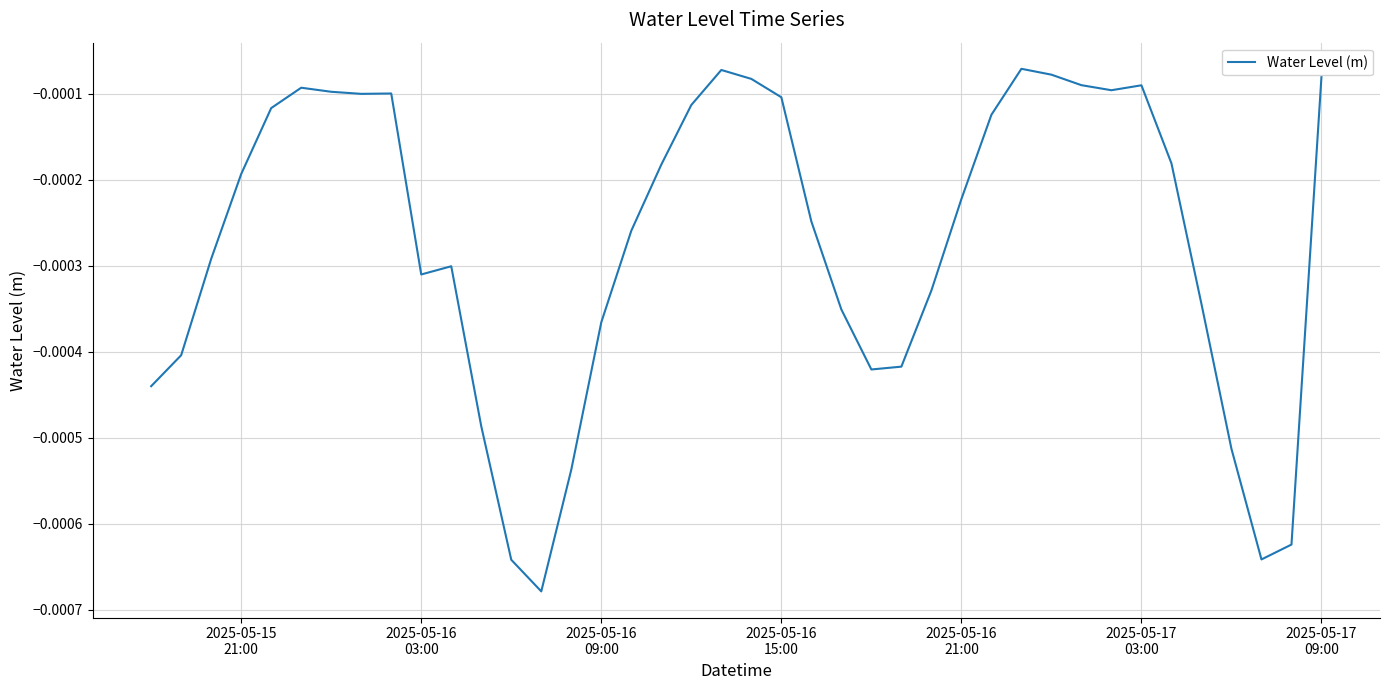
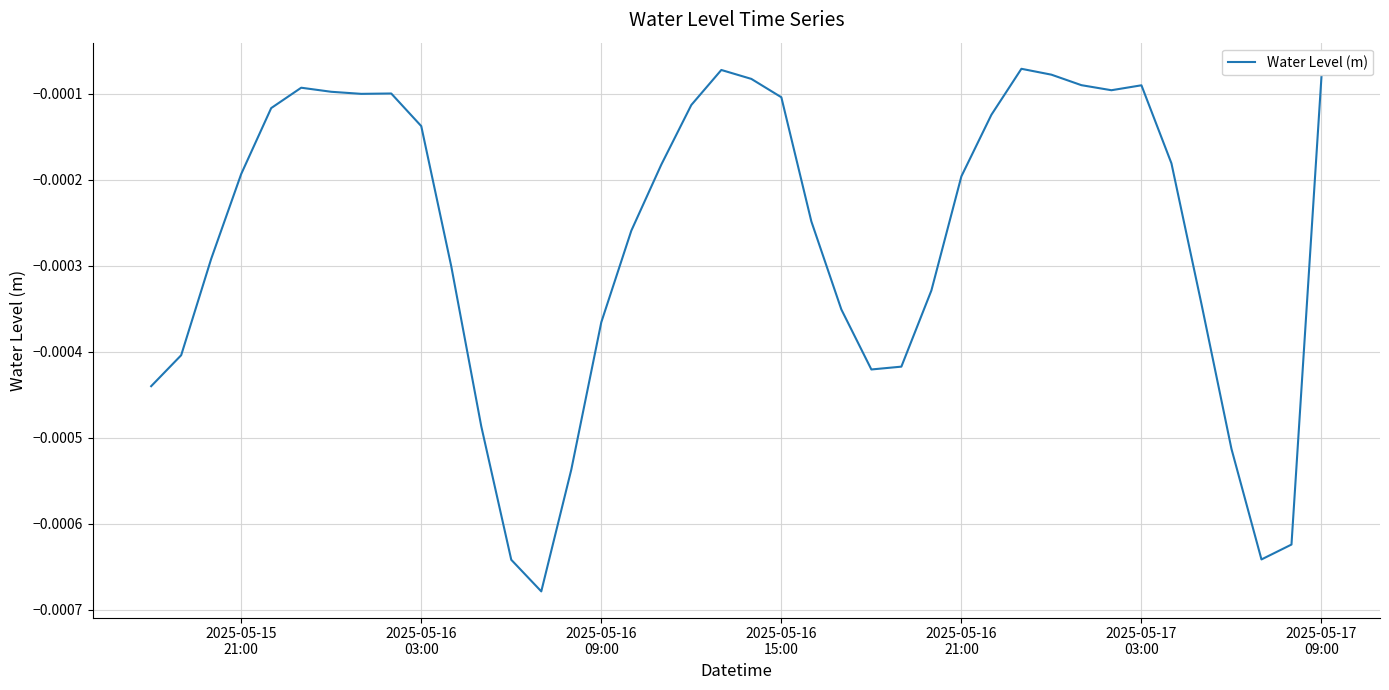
2025-05-16 03:00: -0.00031 -> -0.00014
2025-05-16 21:00: -0.00022 -> -0.00020
